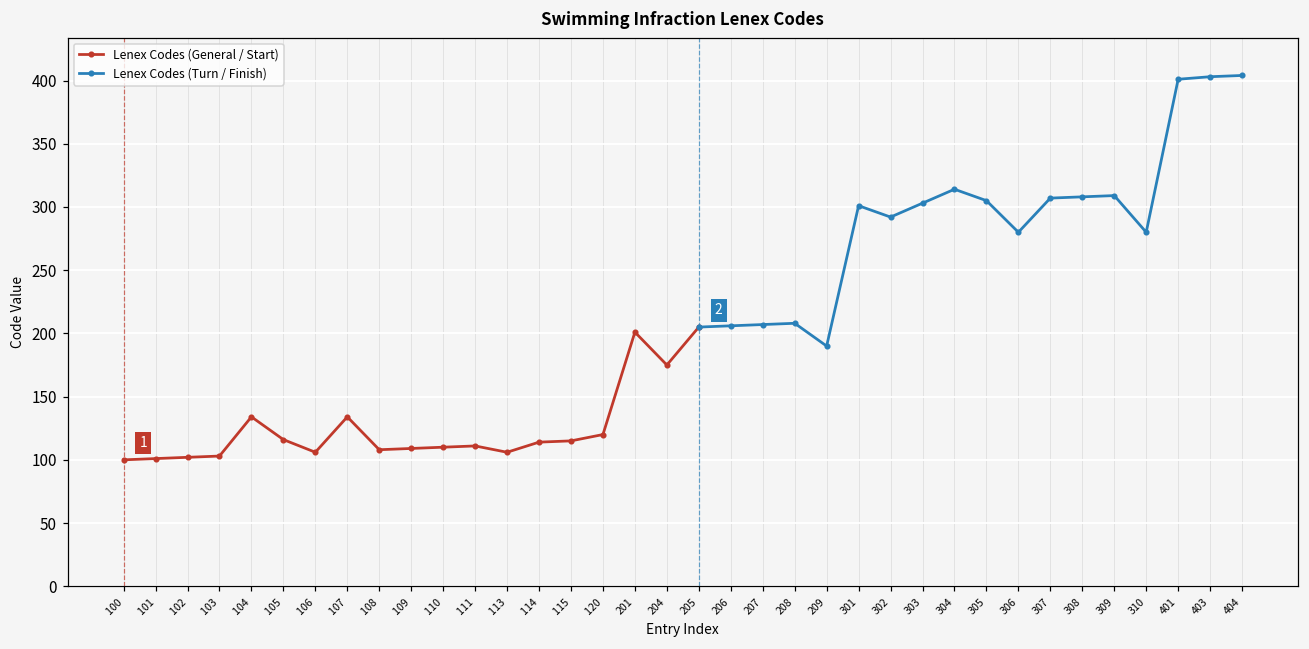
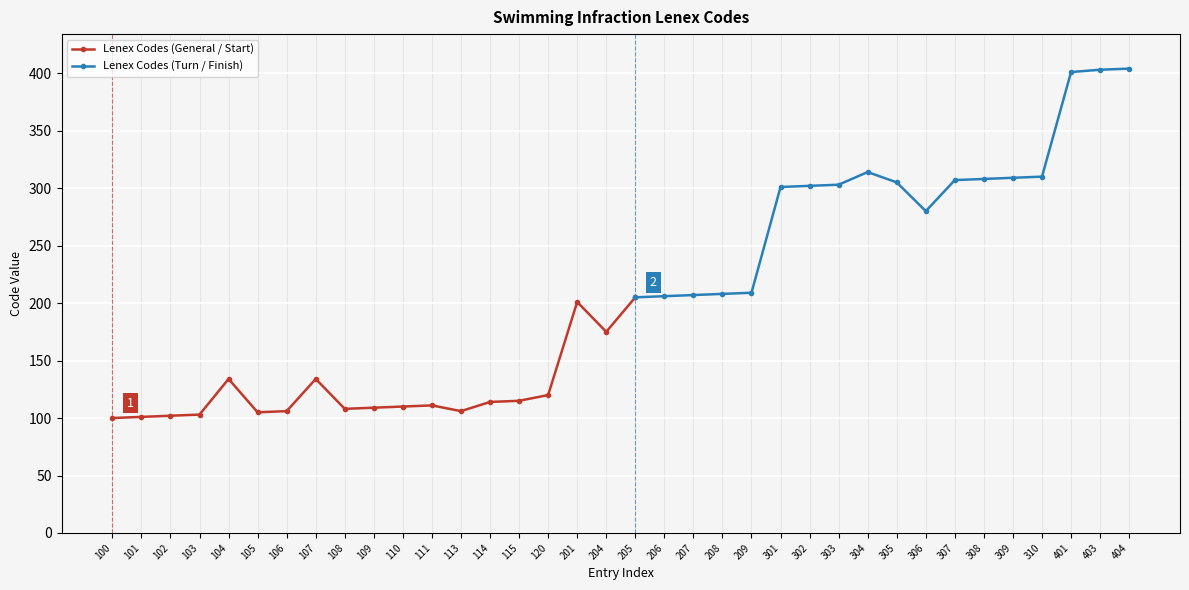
Lenex Codes (General / Start), 105: 116 -> 105
Lenex Codes (Turn / Finish), 209: 190 -> 209
Lenex Codes (Turn / Finish), 302: 292 -> 302
Lenex Codes (Turn / Finish), 310: 280 -> 310
